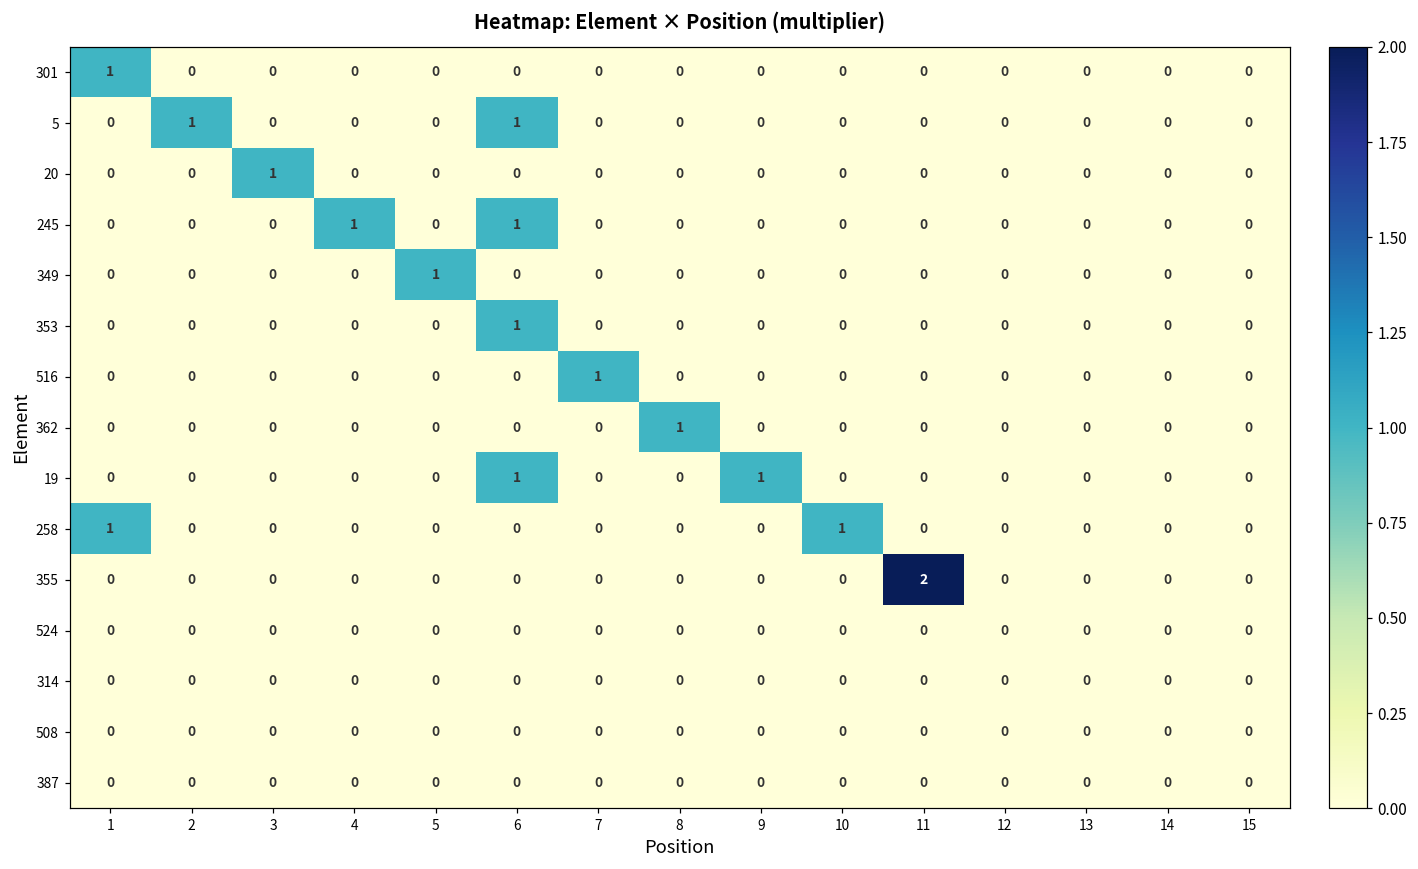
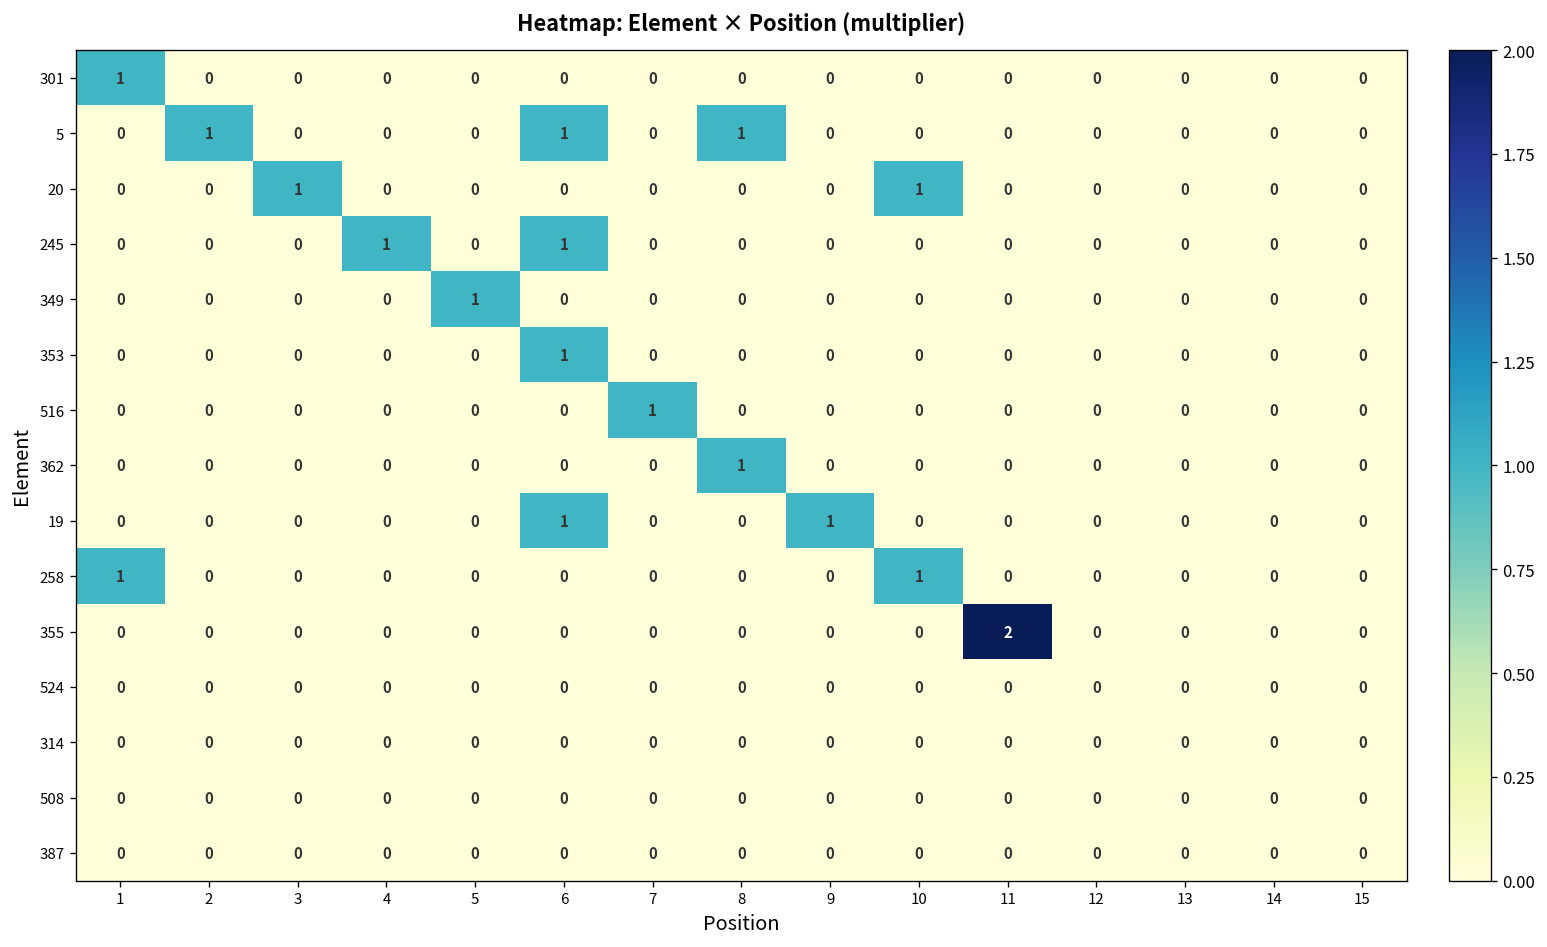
5, 8: 0 -> 1
20, 10: 0 -> 1
